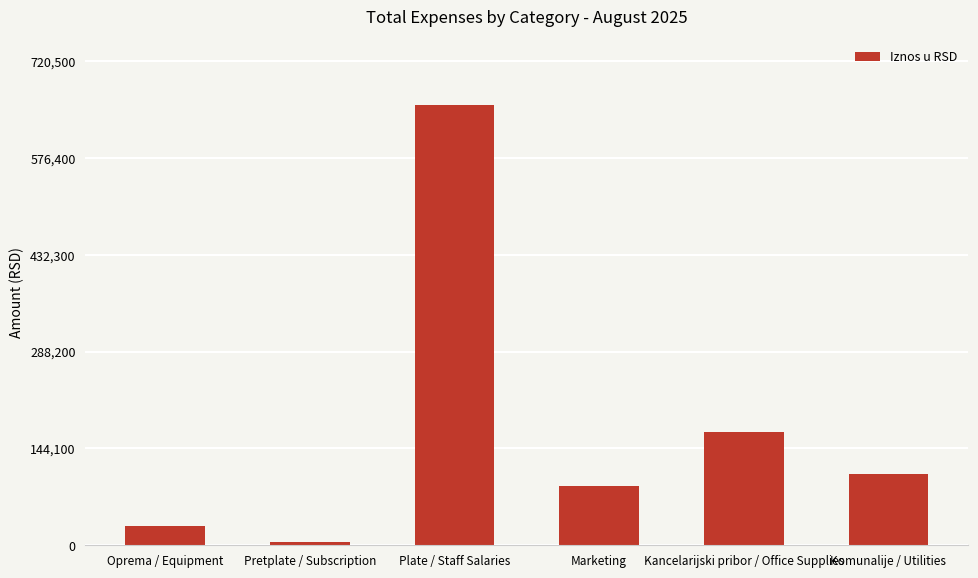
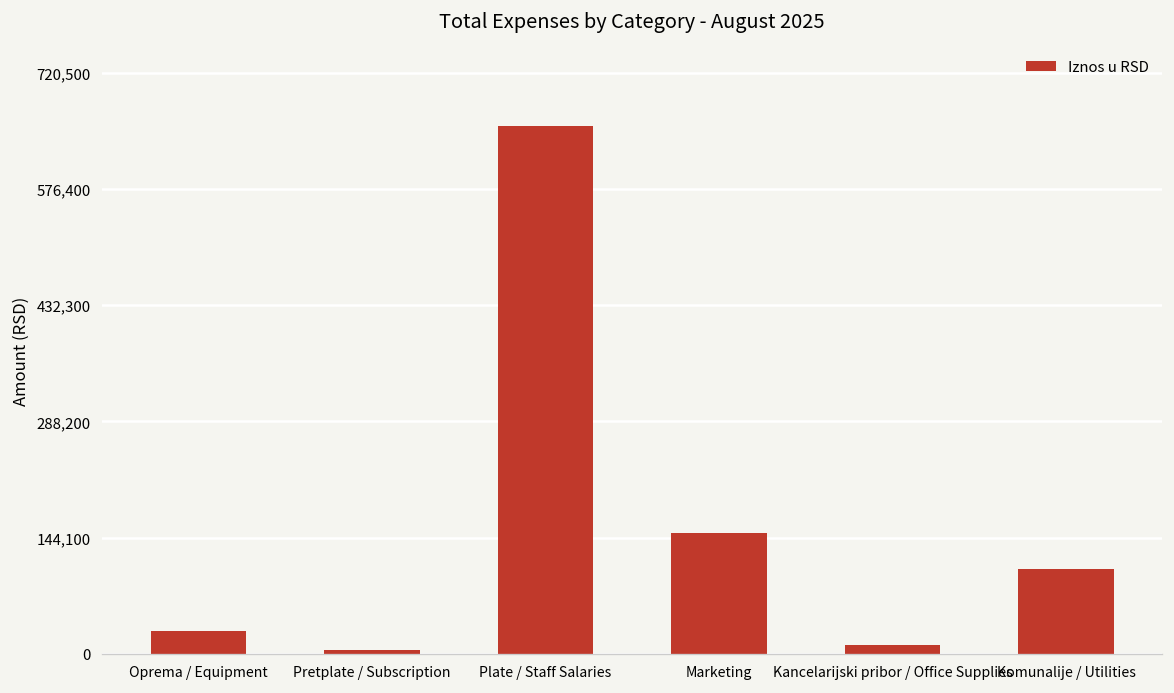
Marketing: 90,000 -> 150,000
Kancelarijski pribor / Office Supplies: 170,000 -> 10,000
